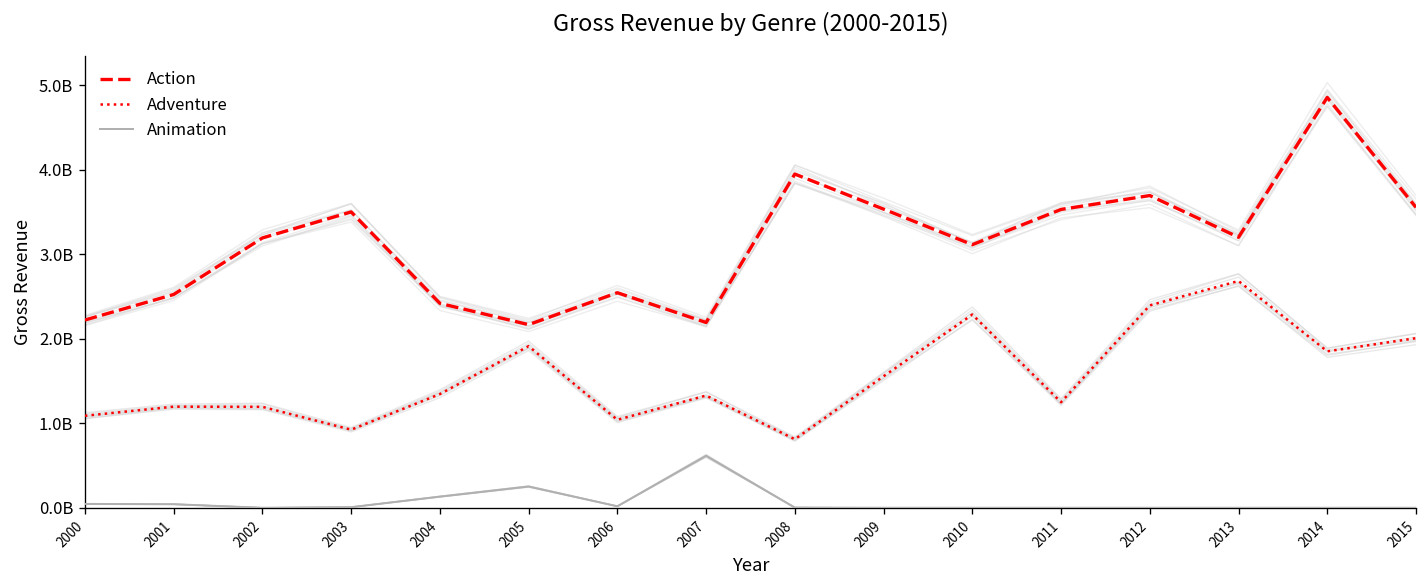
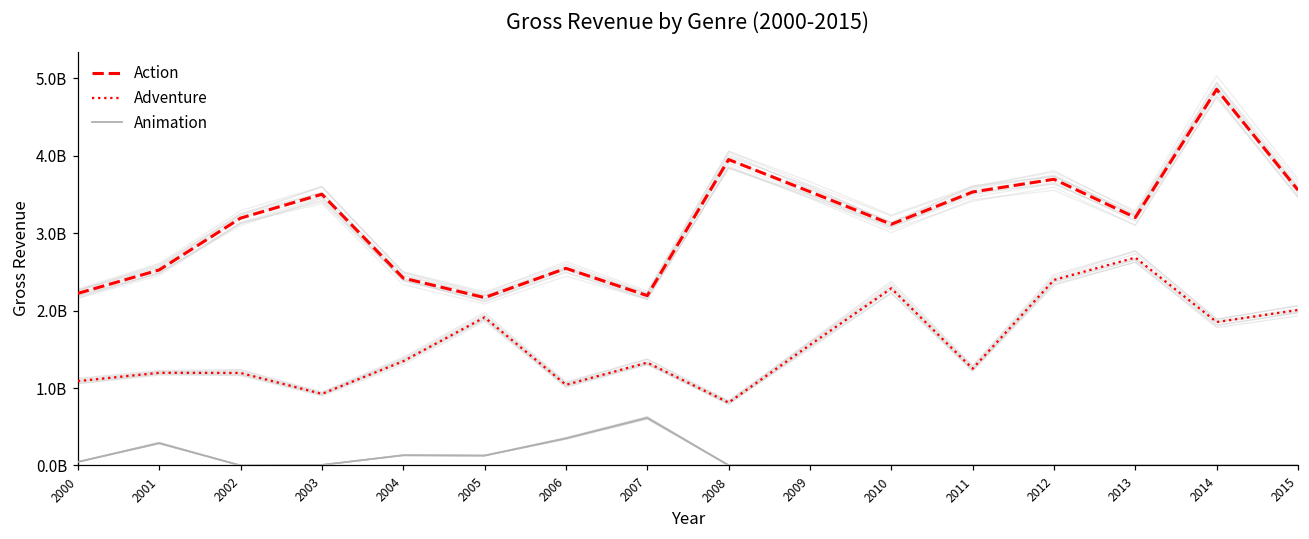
Animation, 2001: 0 -> 300000000
Animation, 2005: 300000000 -> 100000000
Animation, 2006: 0 -> 300000000
